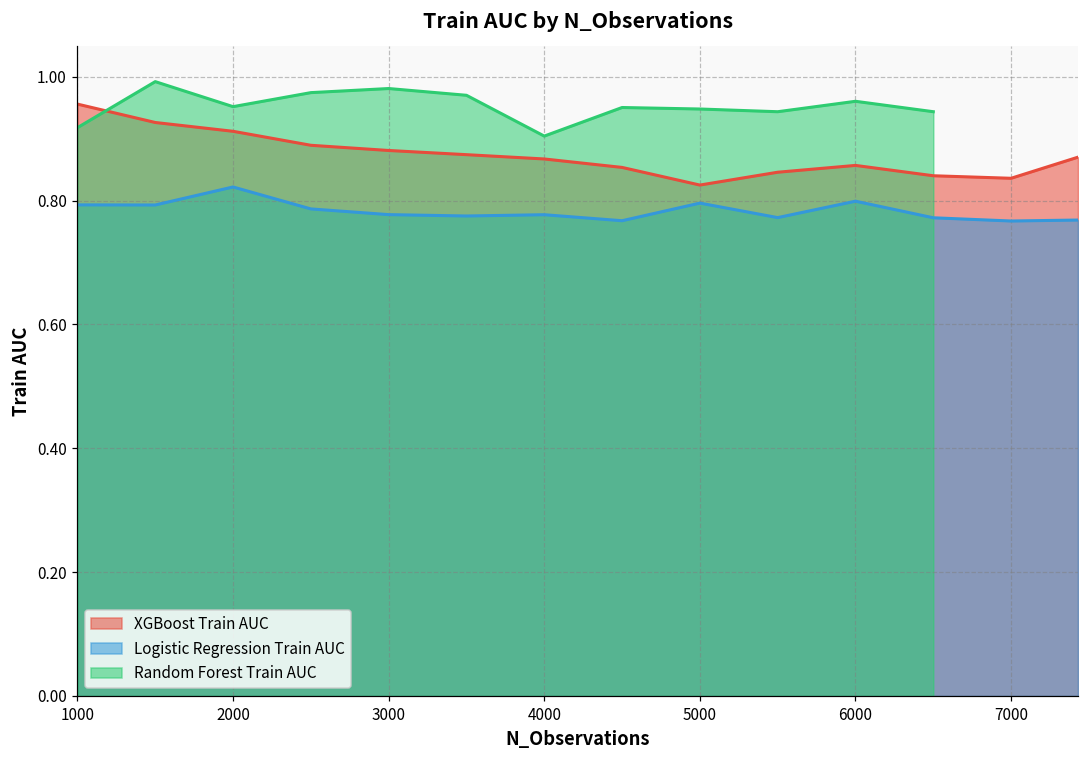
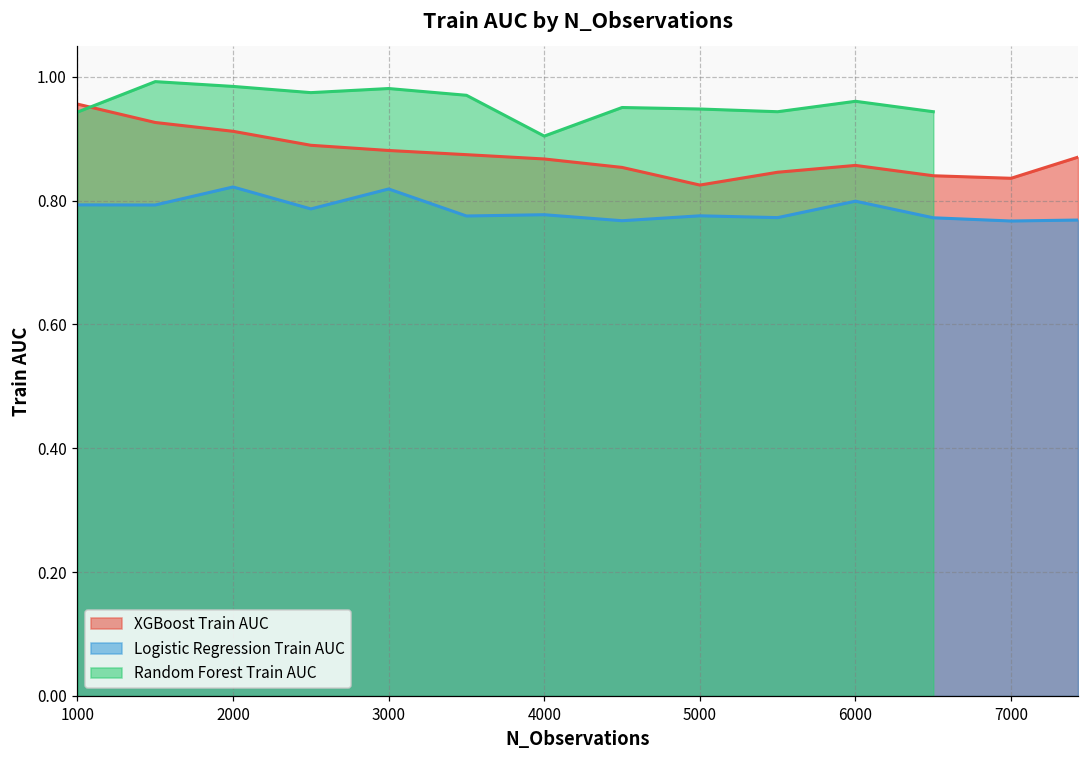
Random Forest Train AUC, 1000: 0.92 -> 0.94
Random Forest Train AUC, 2000: 0.95 -> 0.98
Logistic Regression Train AUC, 3000: 0.78 -> 0.82
Logistic Regression Train AUC, 5000: 0.80 -> 0.78
